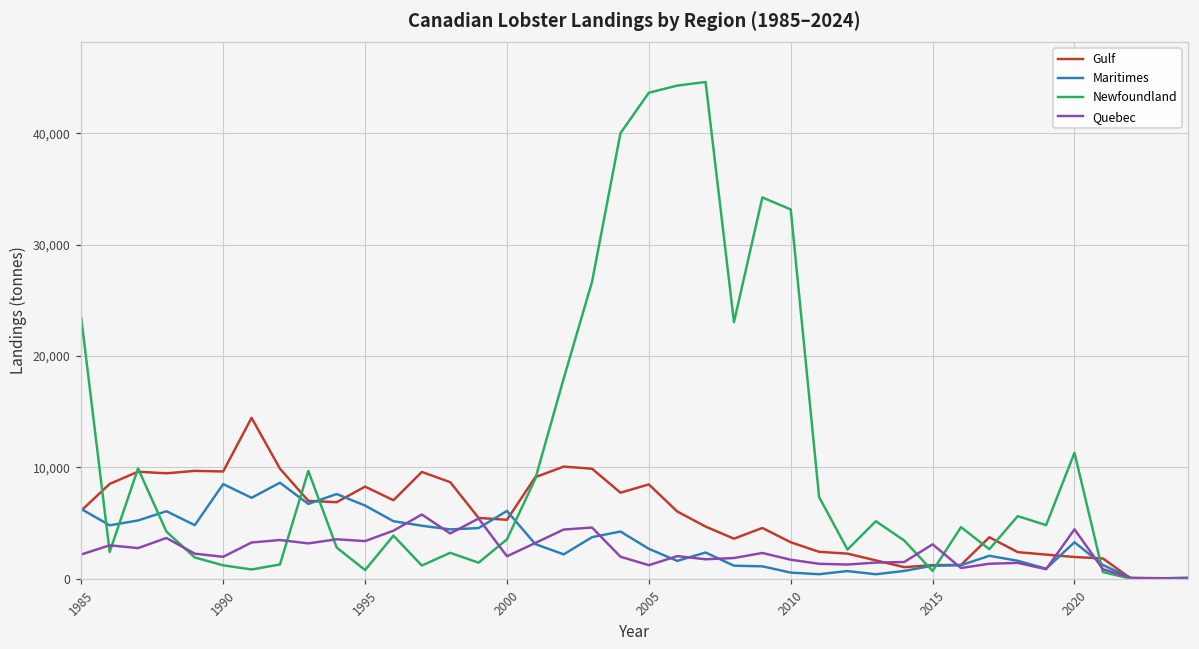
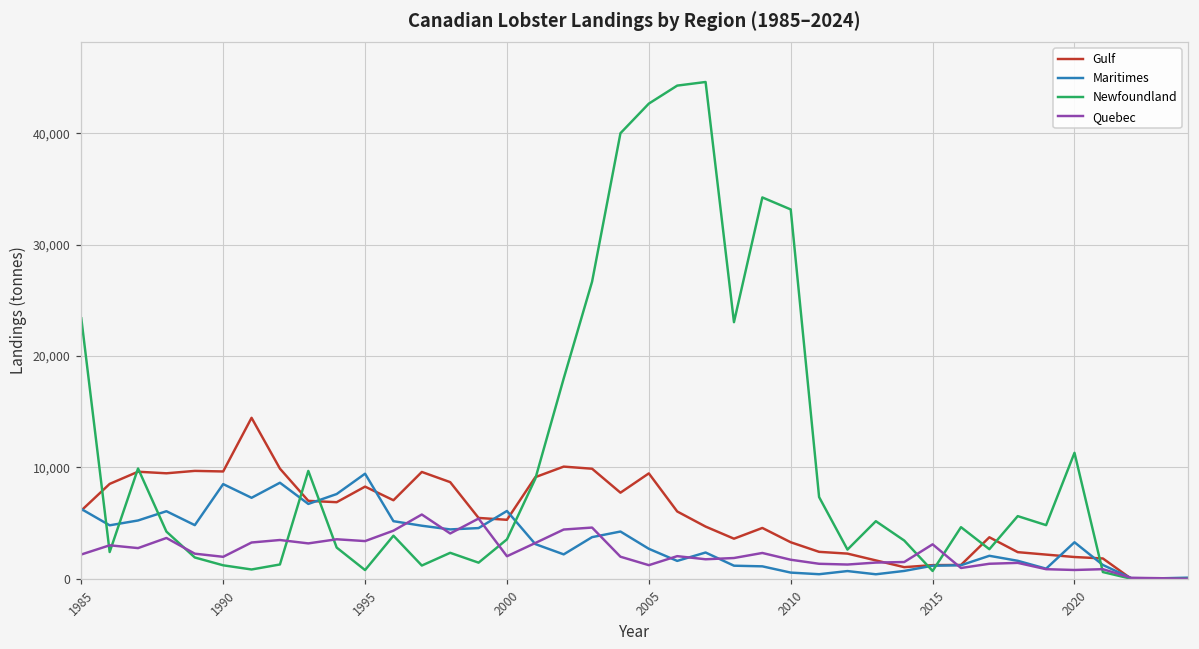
Maritimes, 1995: 6,600 -> 9,400
Gulf, 2005: 8,500 -> 9,500
Newfoundland, 2005: 43,600 -> 42,700
Quebec, 2020: 4,400 -> 800
